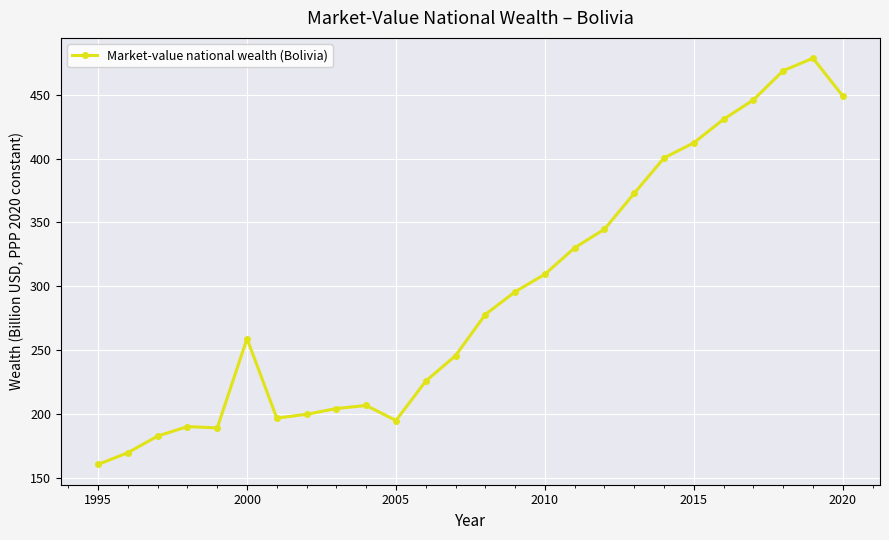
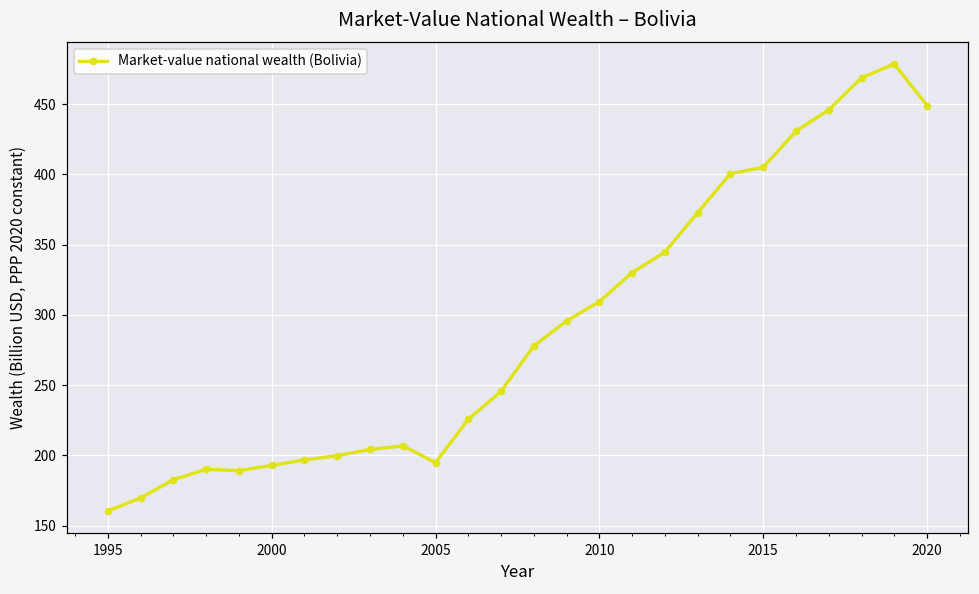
2000: 259 -> 193
2015: 412 -> 405
